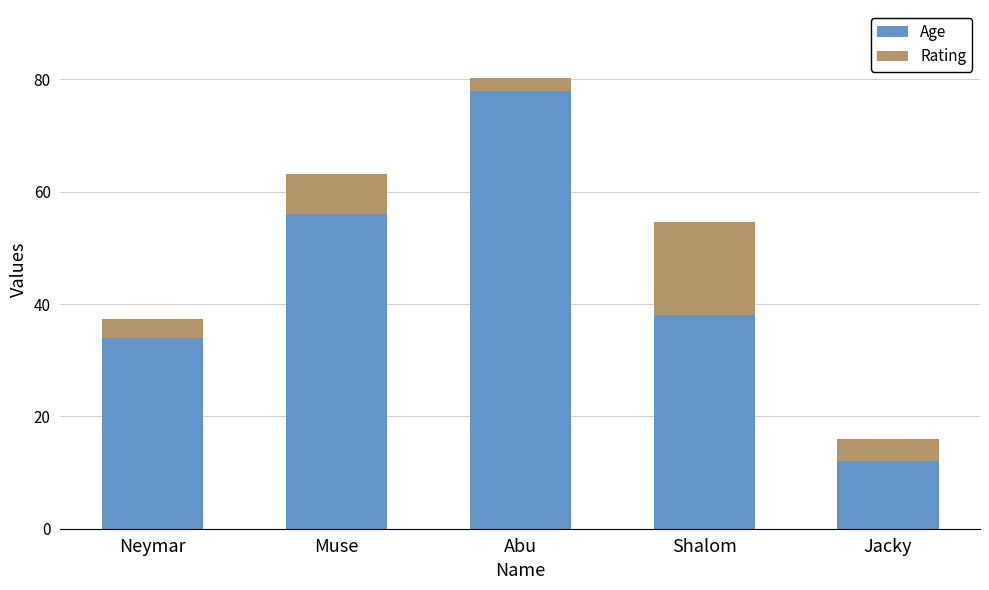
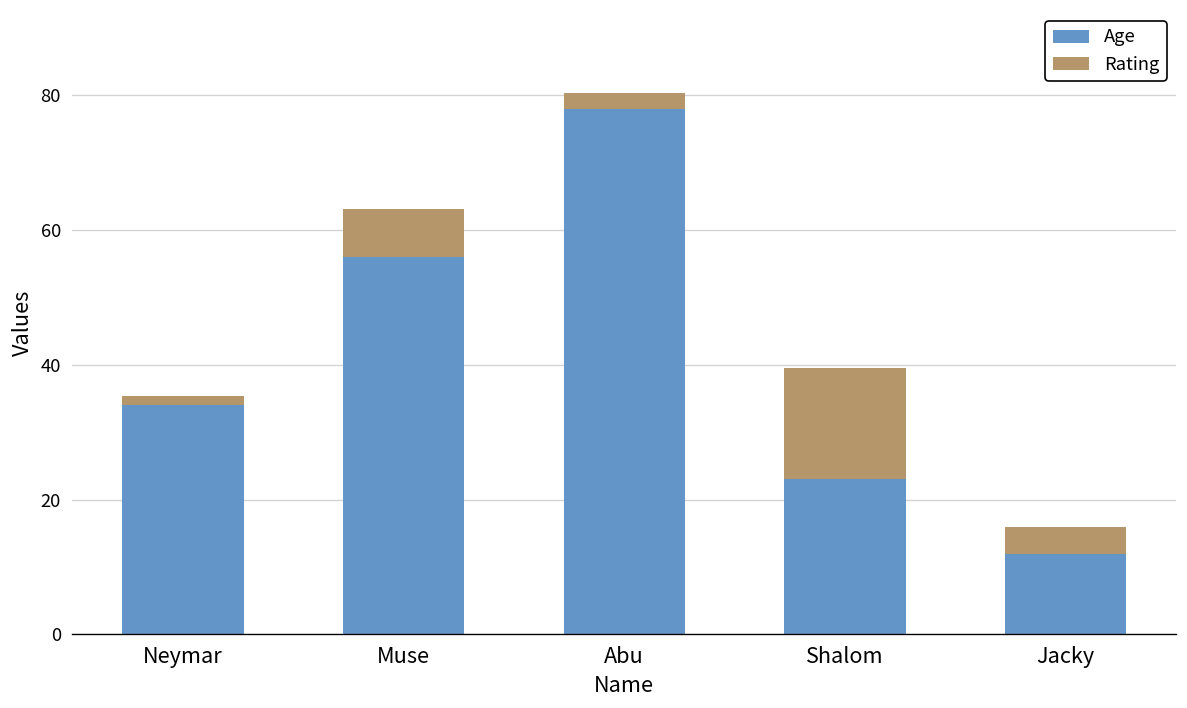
Rating, Neymar: 3 -> 1
Age, Shalom: 38 -> 23
